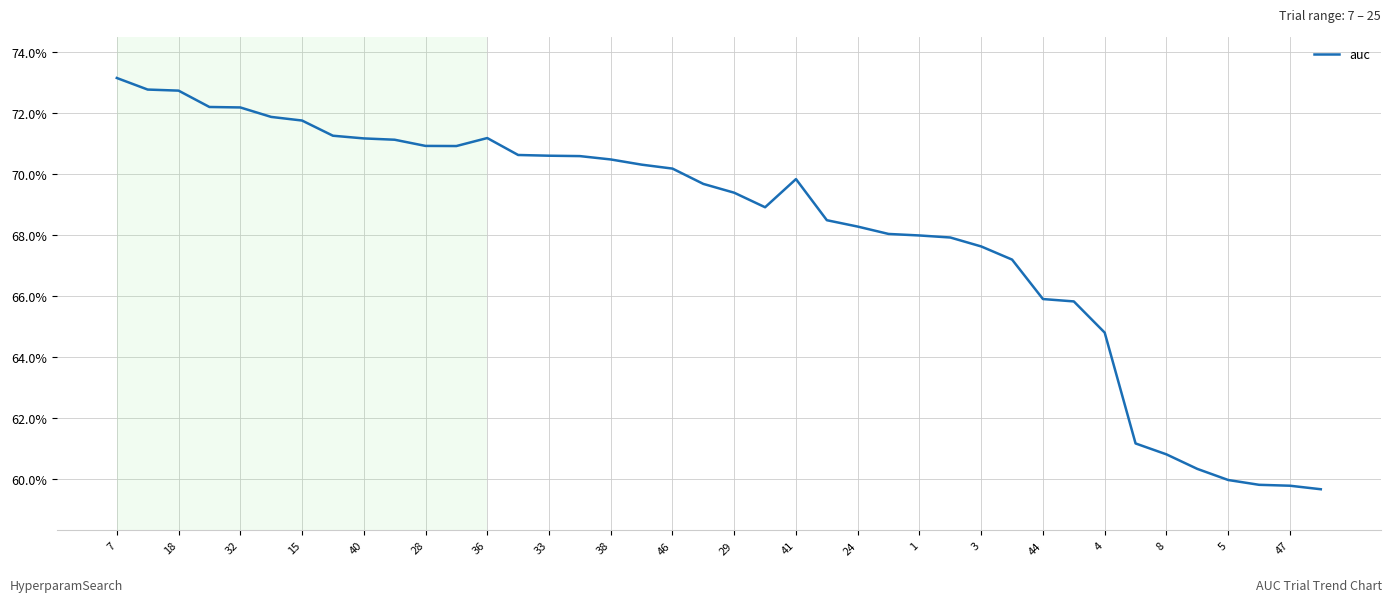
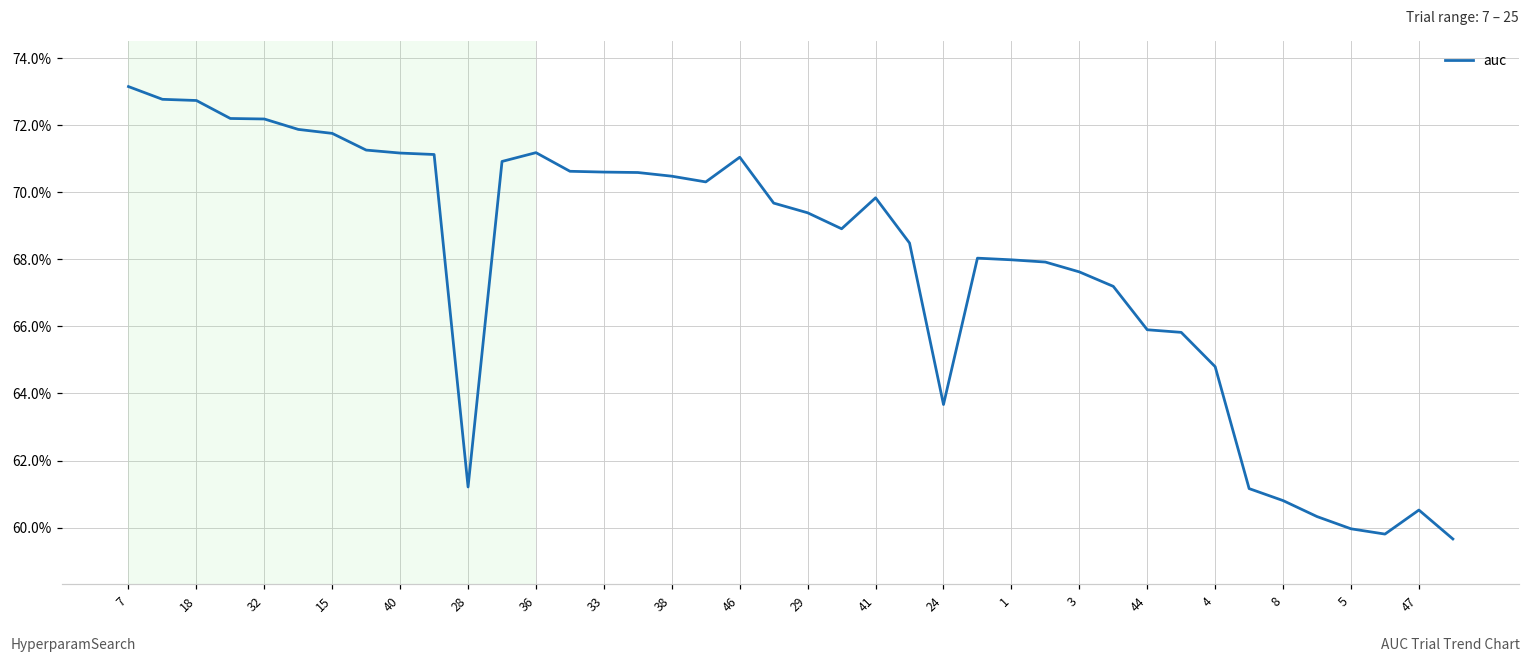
28: 70.9% -> 61.2%
46: 70.2% -> 71.0%
24: 68.3% -> 63.7%
47: 59.8% -> 60.5%
